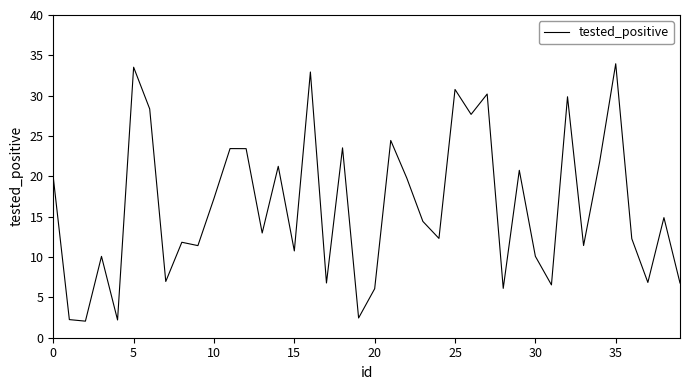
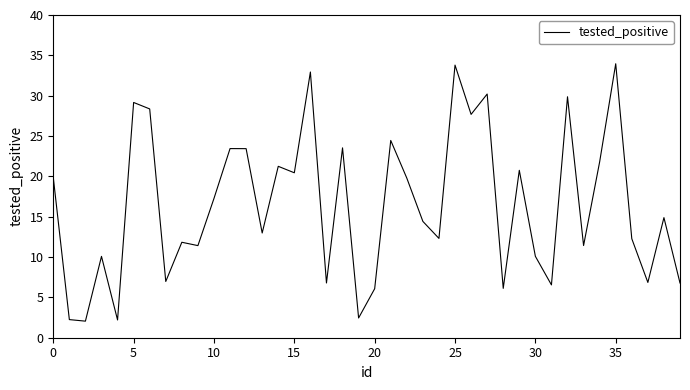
5: 34 -> 29
15: 11 -> 20
25: 31 -> 34
